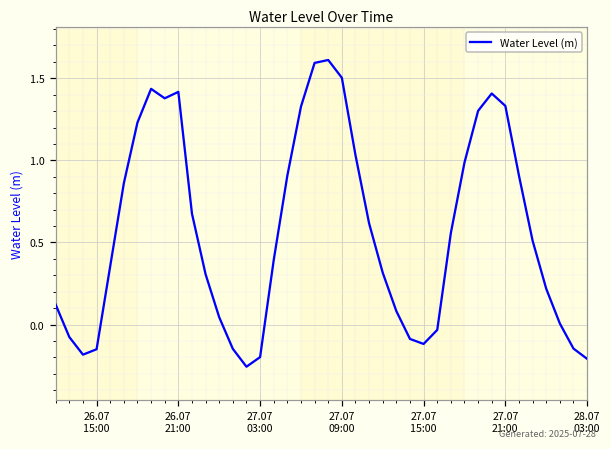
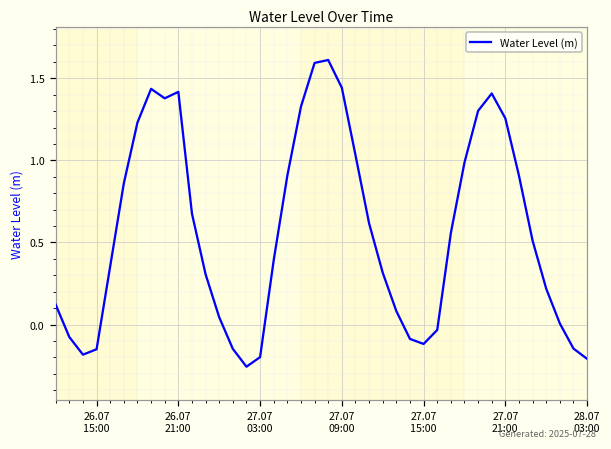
27.07 09:00: 1.50 -> 1.44
27.07 21:00: 1.33 -> 1.26
